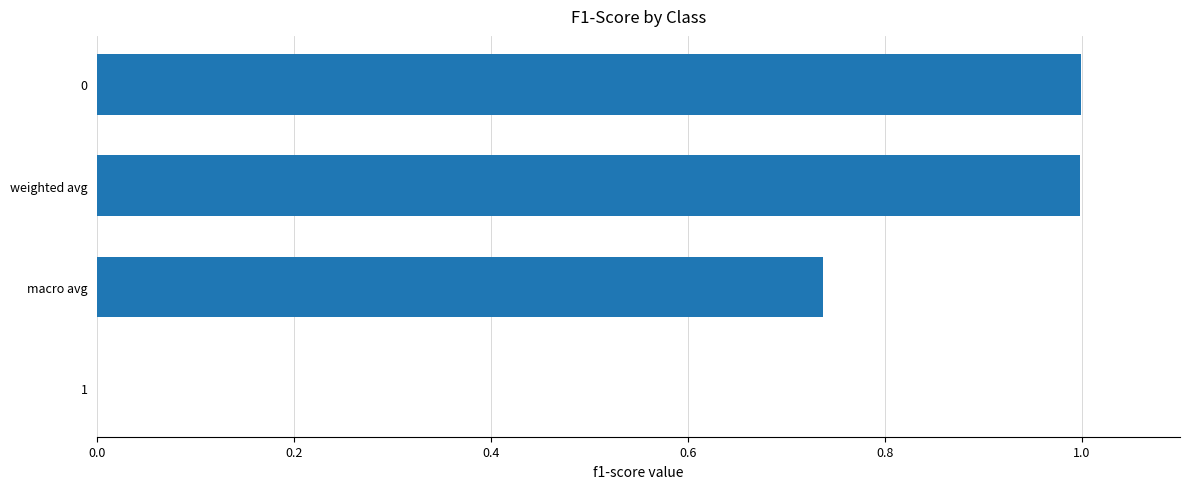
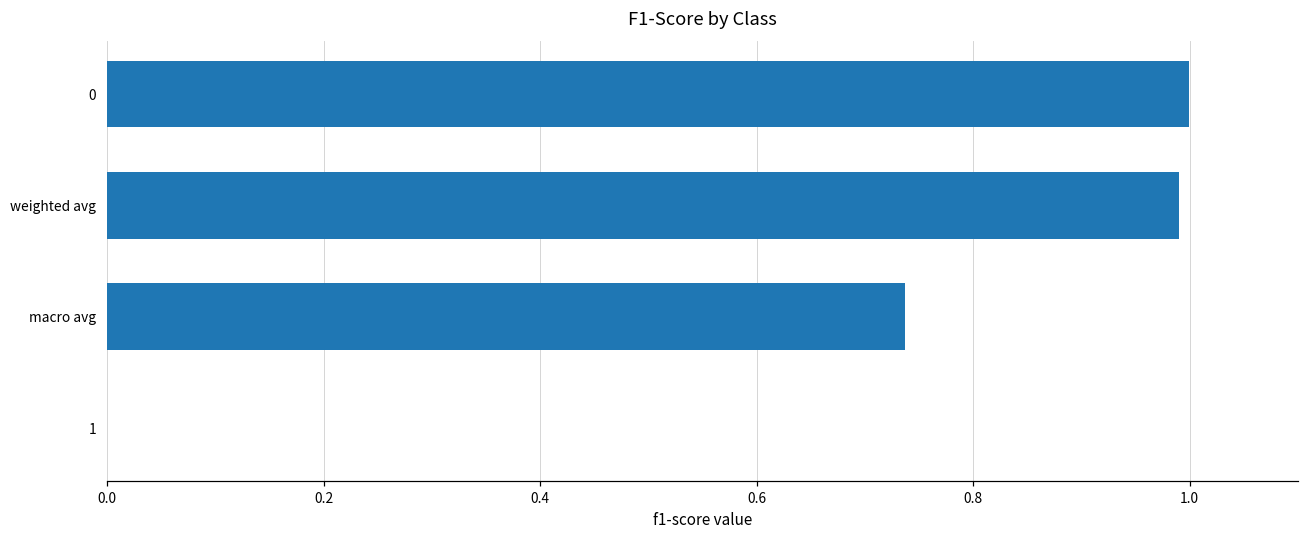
weighted avg: 1.00 -> 0.99
